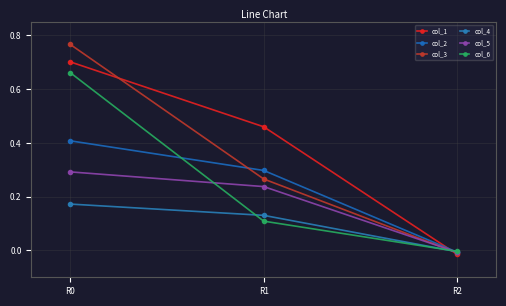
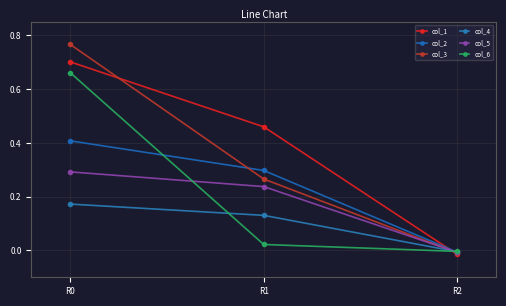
col_6, R1: 0.11 -> 0.02
